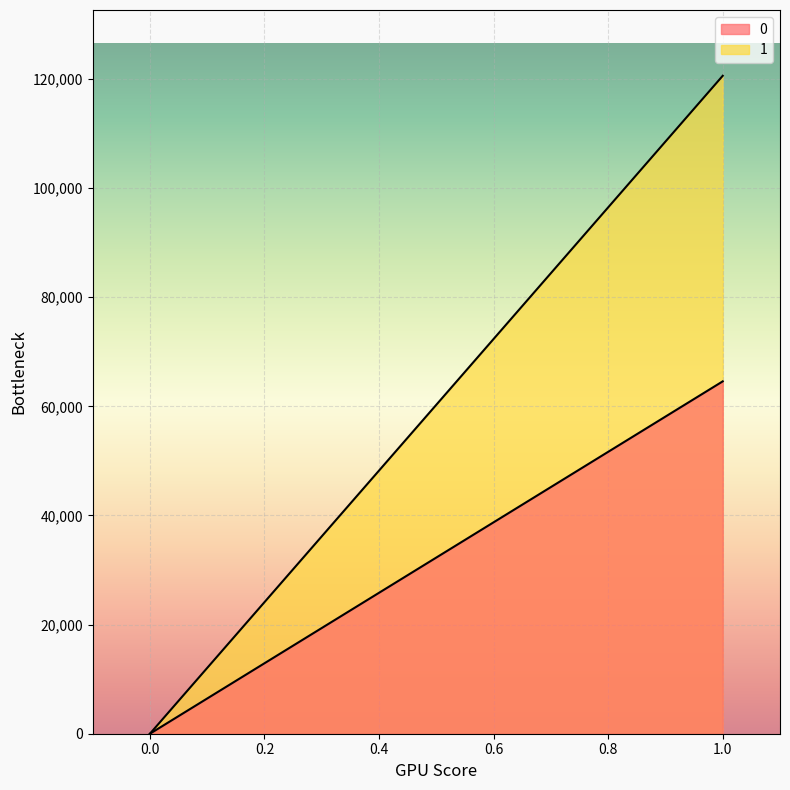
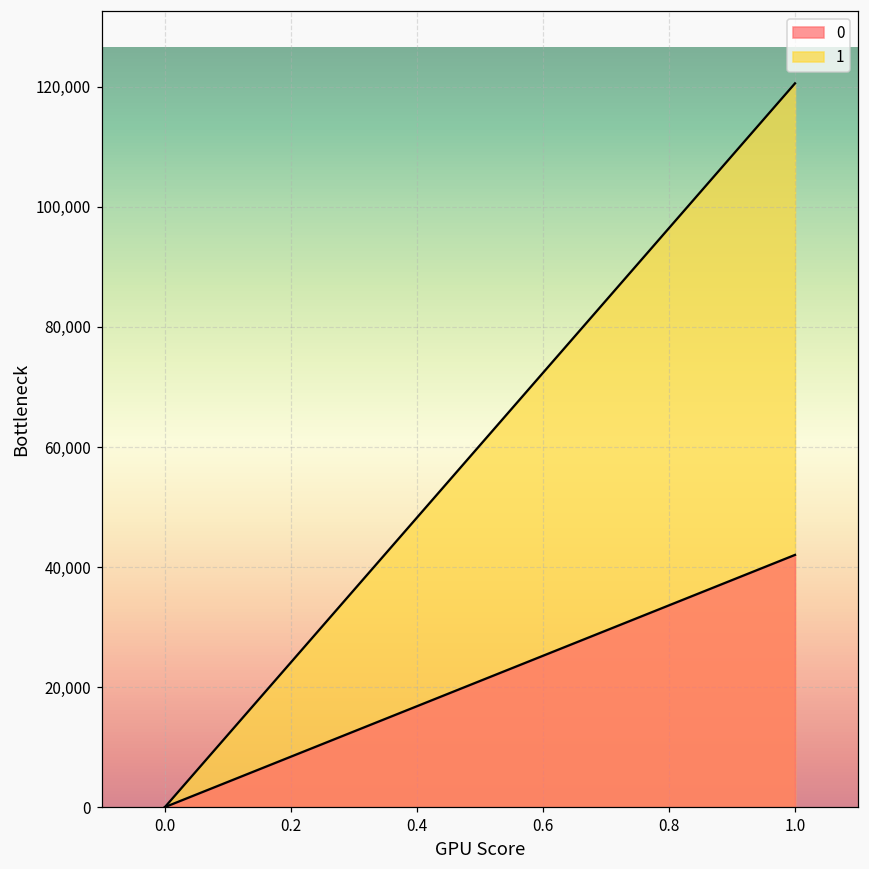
0, 1.0: 65,000 -> 42,000
